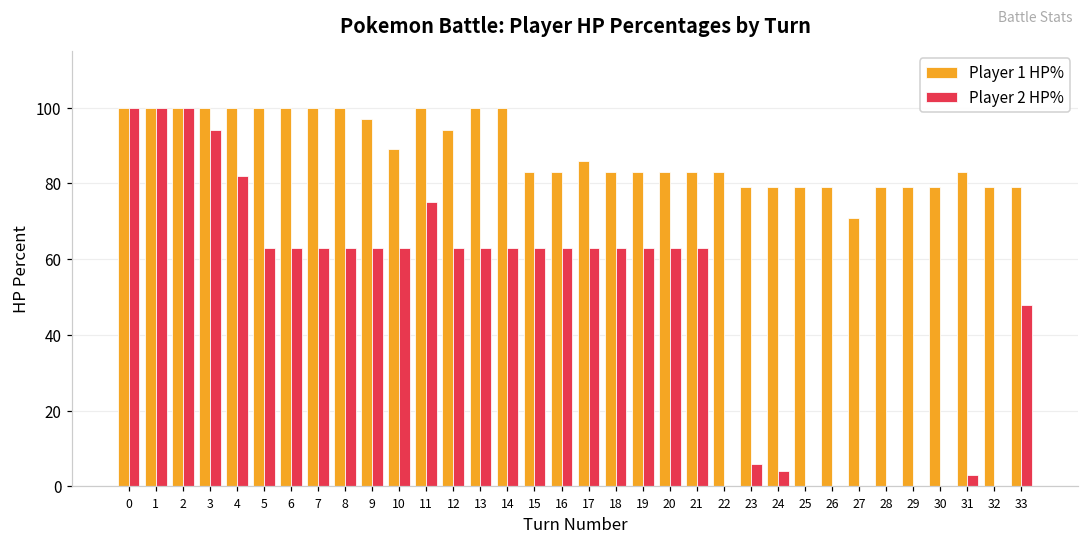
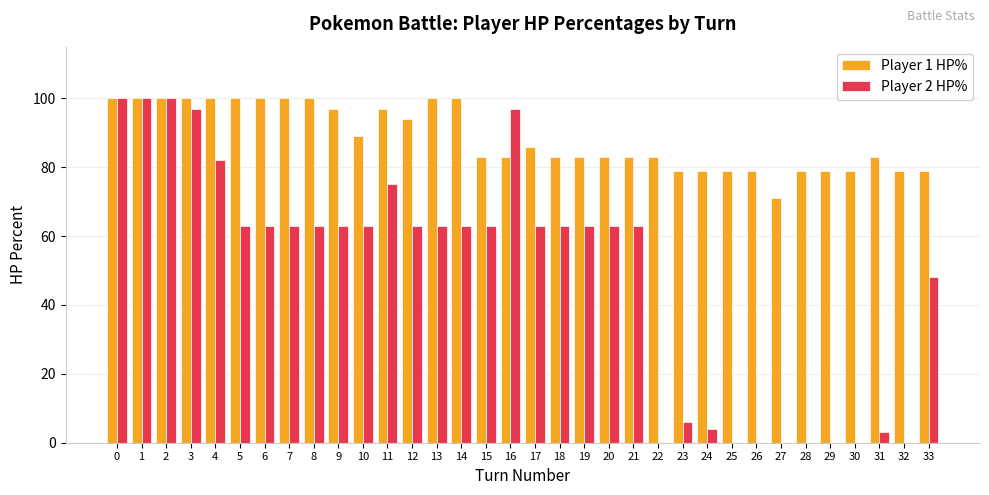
Player 2 HP%, 3: 94 -> 97
Player 1 HP%, 11: 100 -> 97
Player 2 HP%, 16: 63 -> 97
